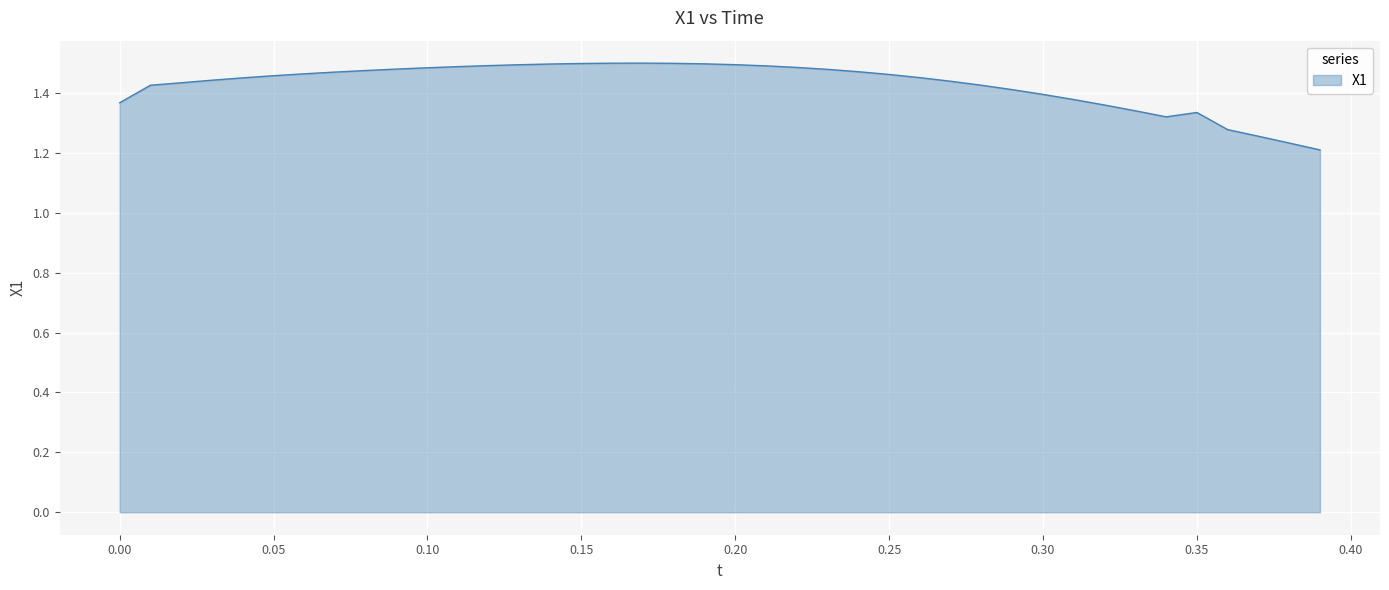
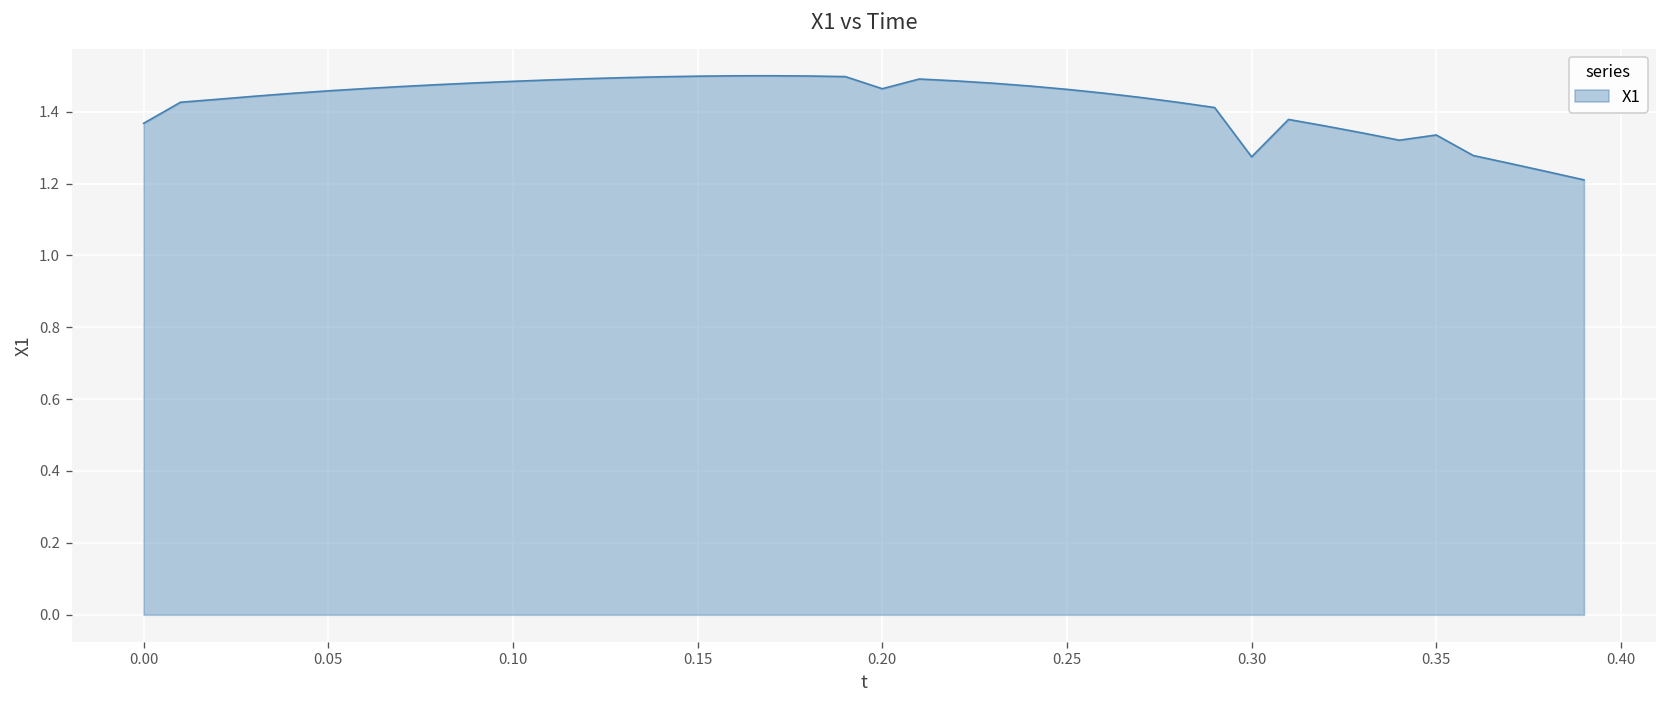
0.20: 1.49 -> 1.46
0.30: 1.40 -> 1.27
